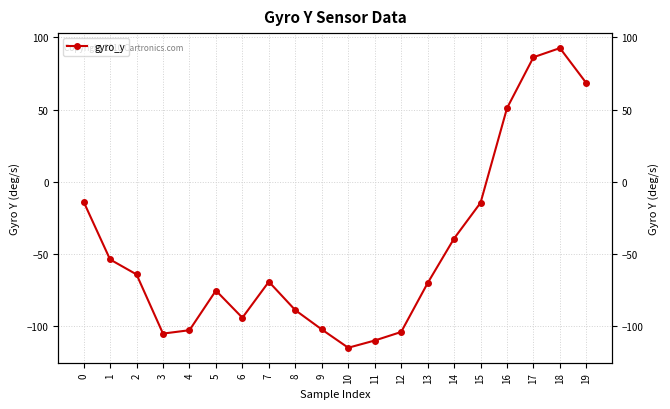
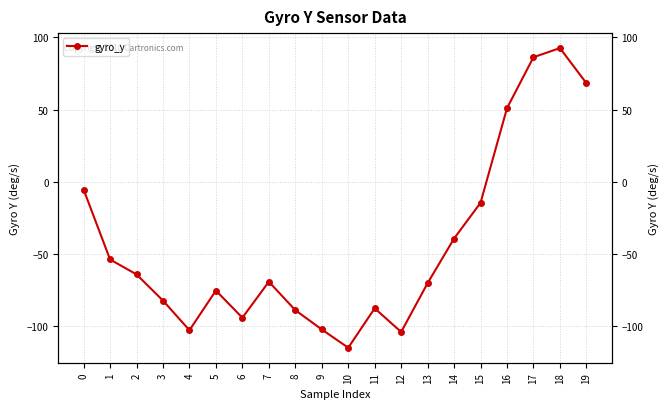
0: -14 -> -6
3: -105 -> -83
11: -110 -> -88
